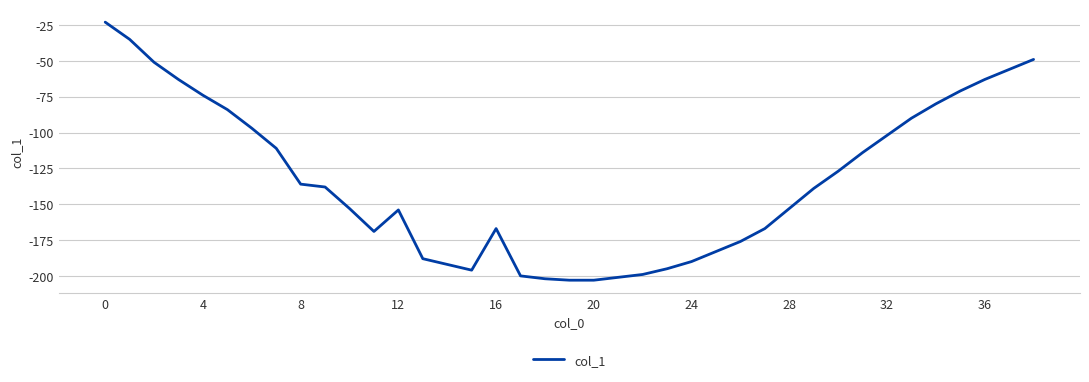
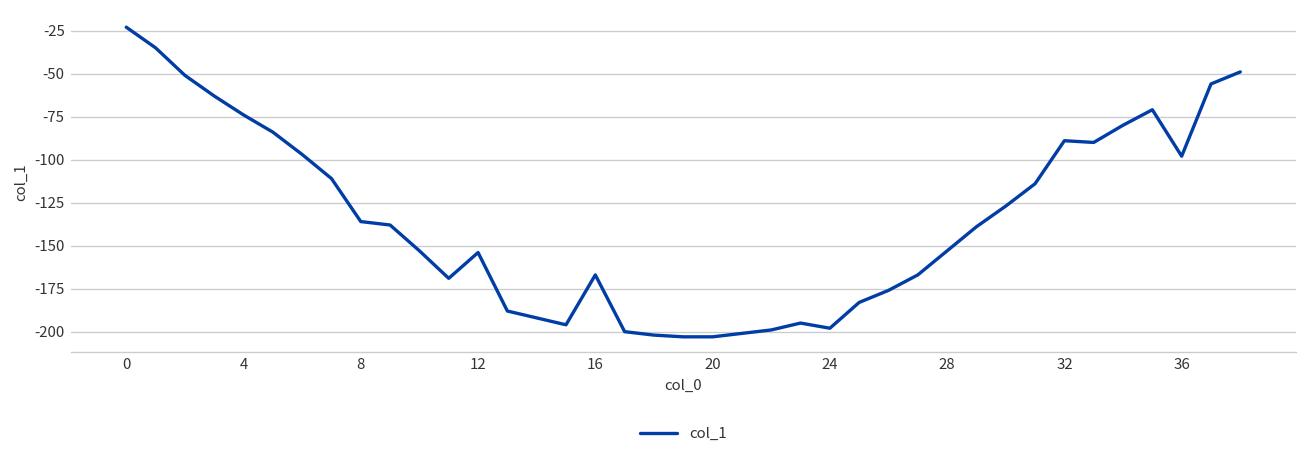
24: -190 -> -198
32: -102 -> -89
36: -63 -> -98
